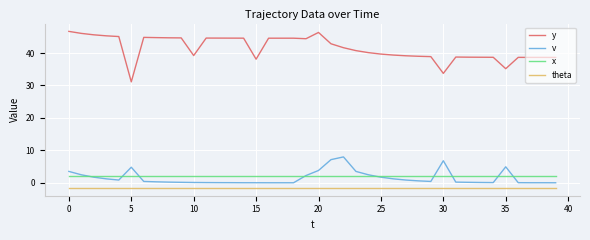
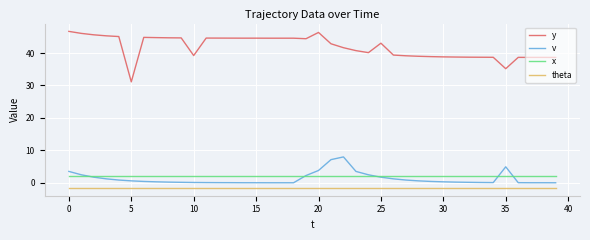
v, 5: 5 -> 1
y, 15: 38 -> 45
y, 25: 40 -> 43
y, 30: 34 -> 39
v, 30: 7 -> 0
